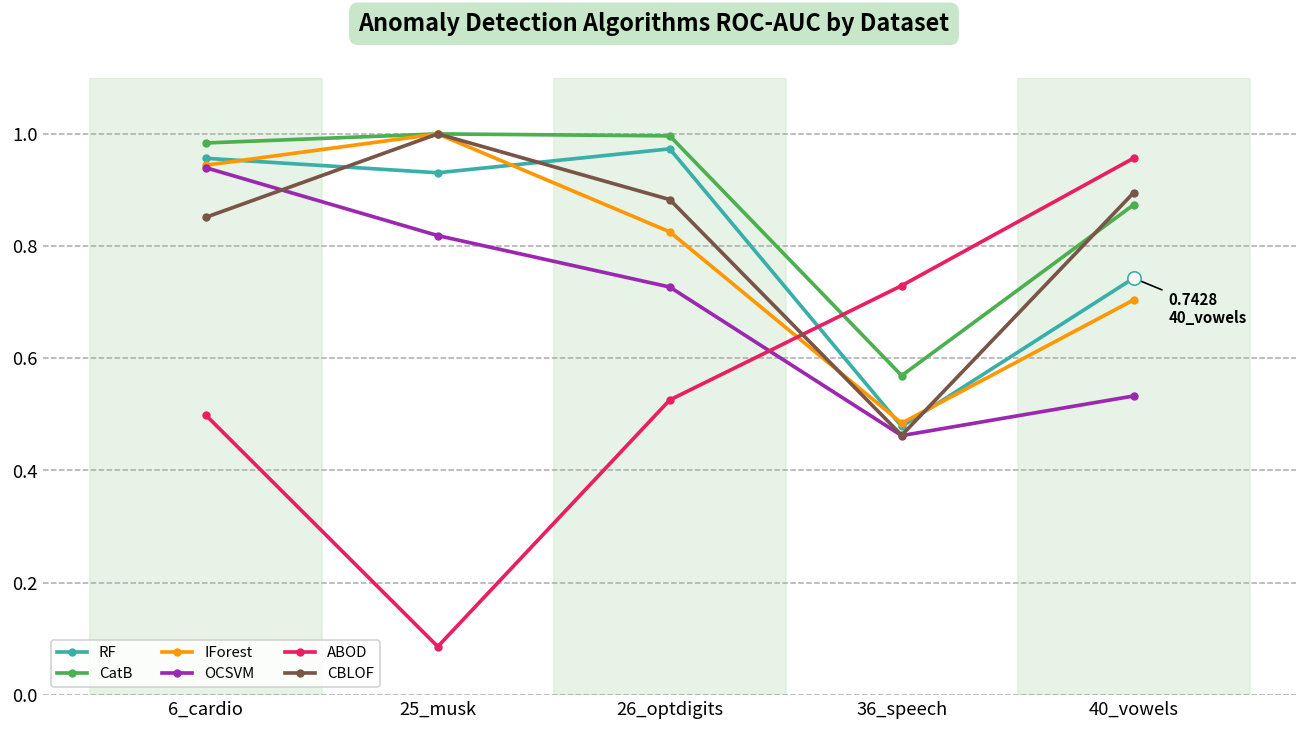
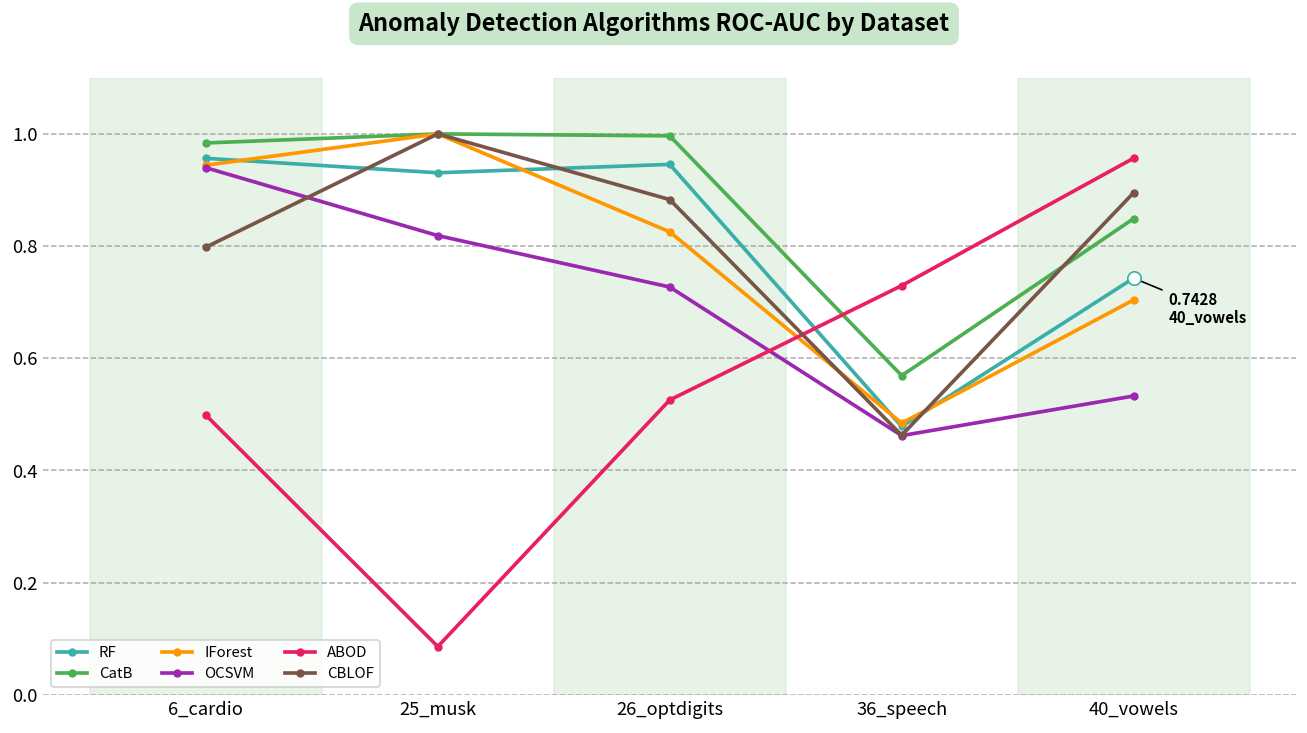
CBLOF, 6_cardio: 0.85 -> 0.80
RF, 26_optdigits: 0.97 -> 0.95
CatB, 40_vowels: 0.87 -> 0.85
